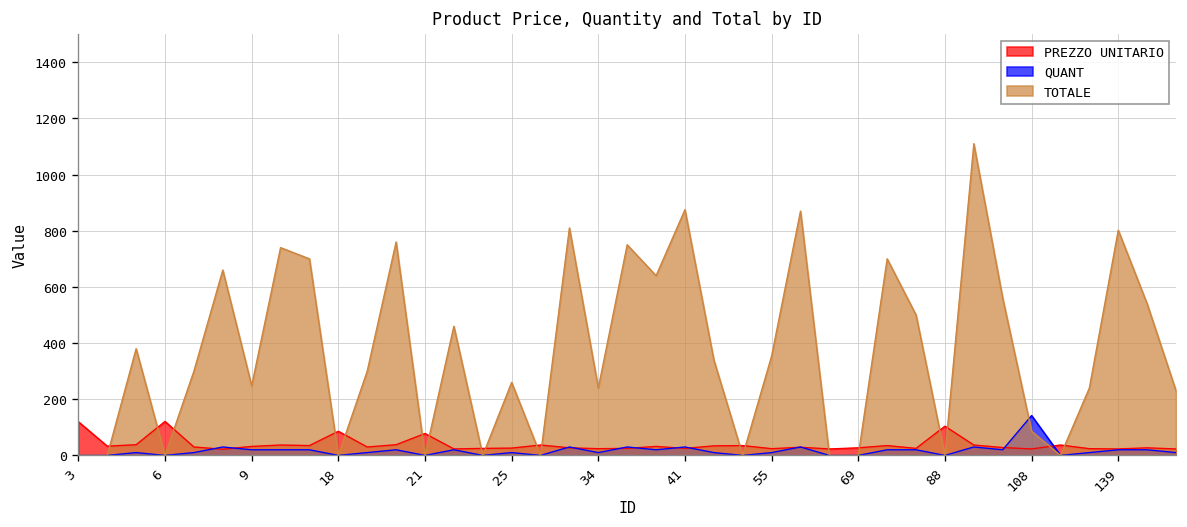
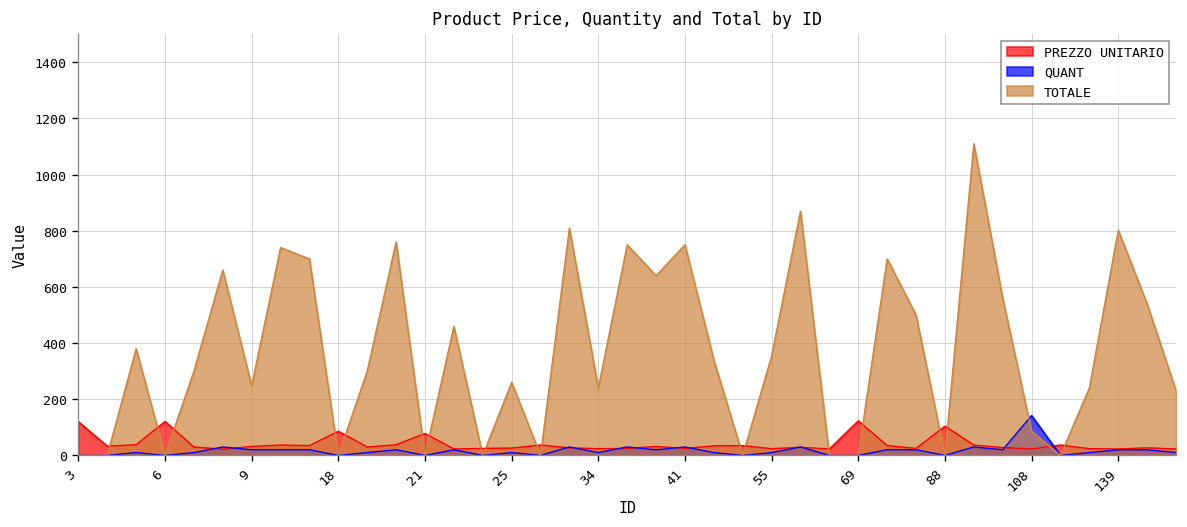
TOTALE, 41: 880 -> 750
PREZZO UNITARIO, 69: 30 -> 120
